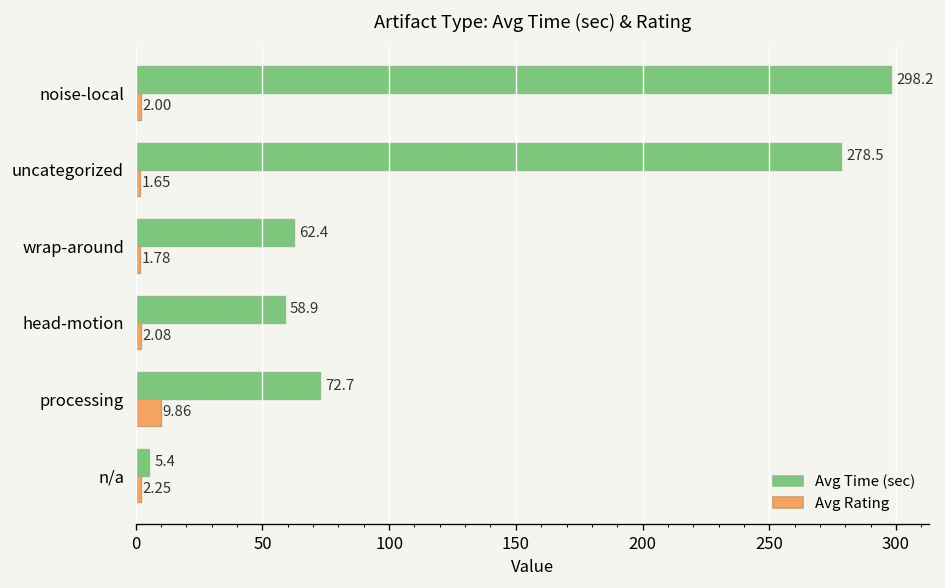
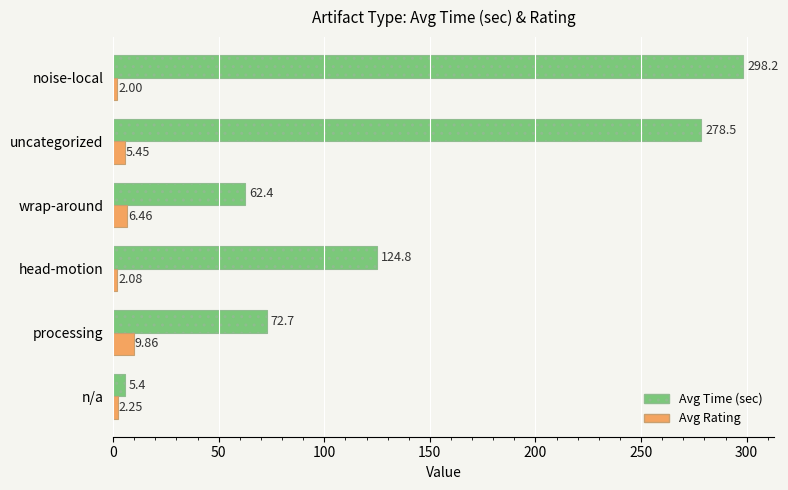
Avg Rating, uncategorized: 1.65 -> 5.45
Avg Rating, wrap-around: 1.78 -> 6.46
Avg Time (sec), head-motion: 58.9 -> 124.8
